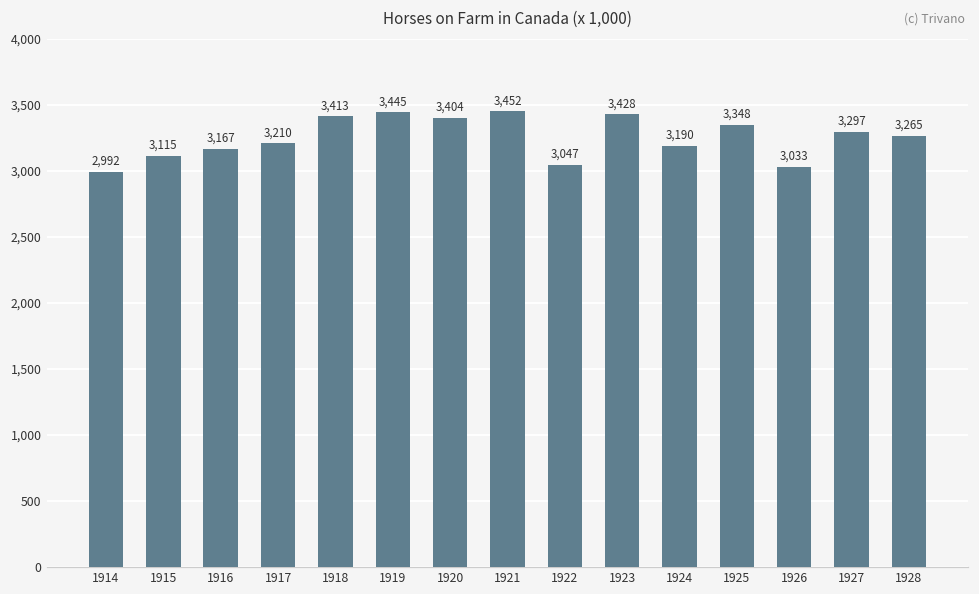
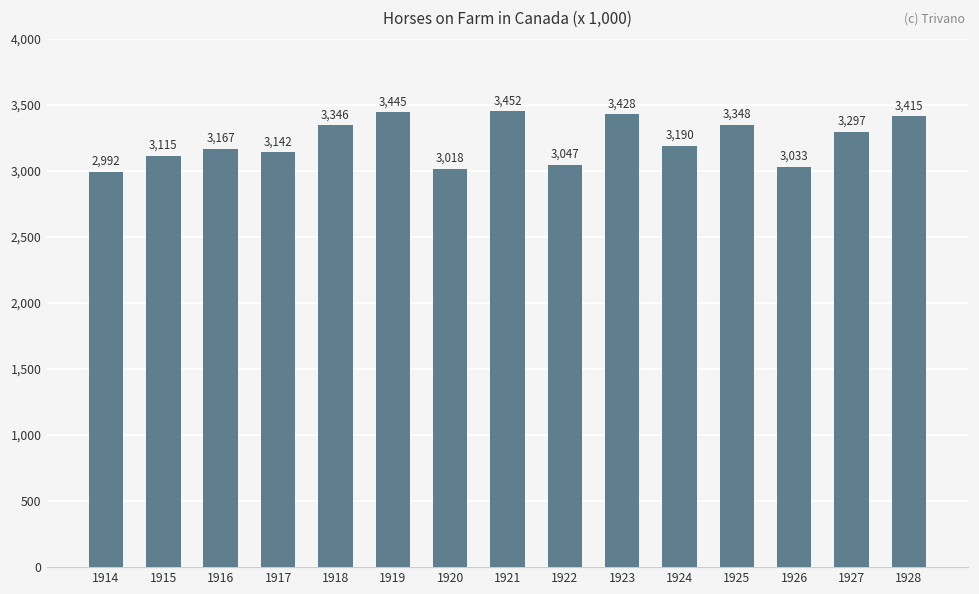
1917: 3,210 -> 3,142
1918: 3,413 -> 3,346
1920: 3,404 -> 3,018
1928: 3,265 -> 3,415
